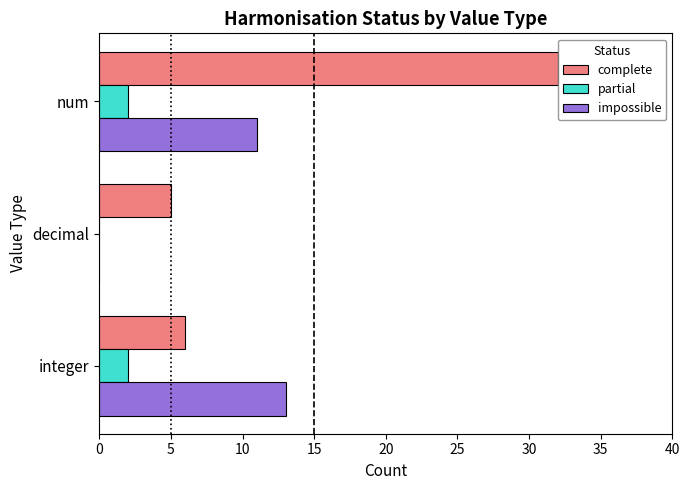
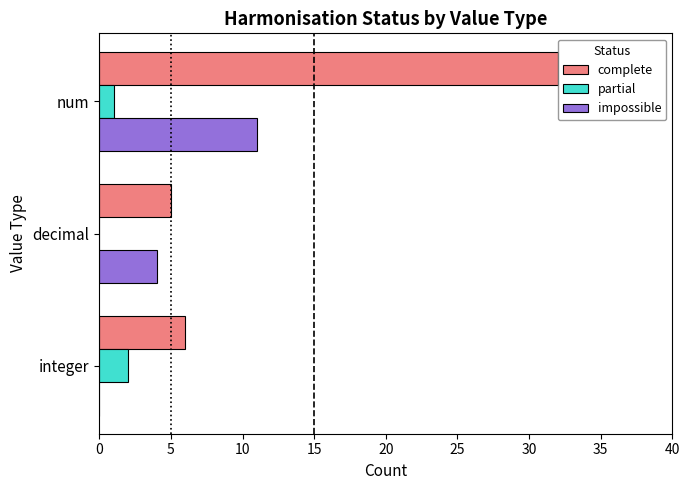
partial, num: 2 -> 1
impossible, decimal: 0 -> 4
impossible, integer: 13 -> 0
